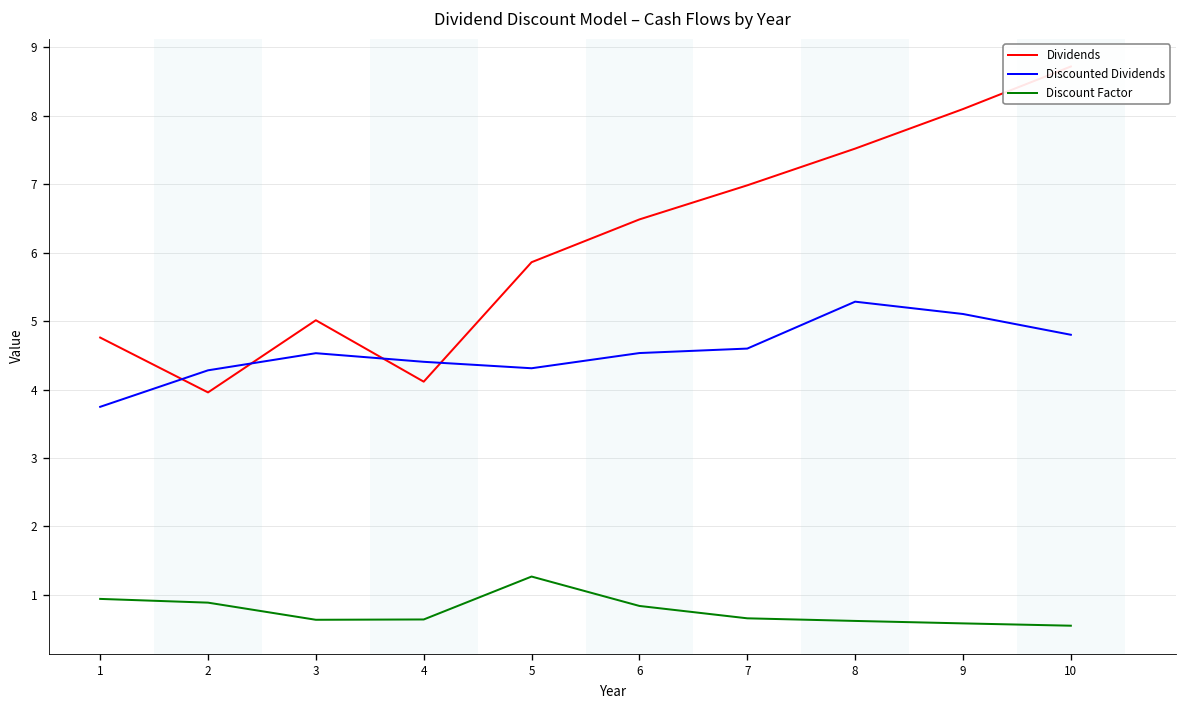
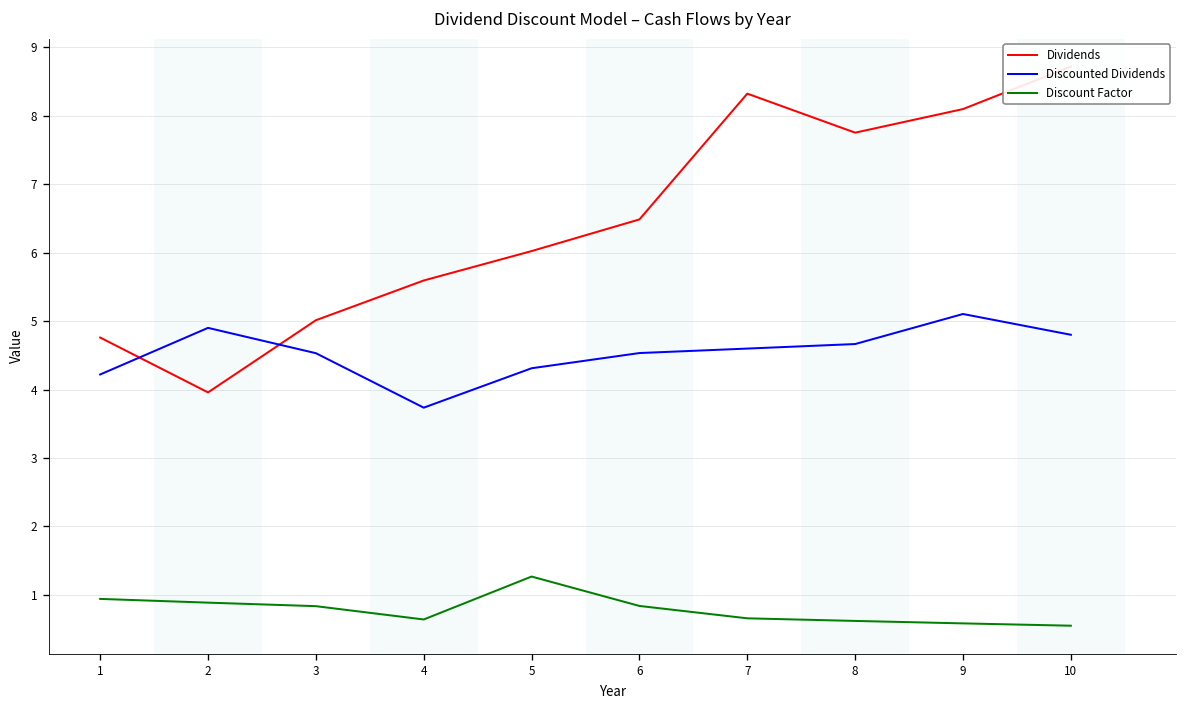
Discounted Dividends, 1: 3.7 -> 4.2
Discounted Dividends, 2: 4.3 -> 4.9
Discount Factor, 3: 0.6 -> 0.8
Dividends, 4: 4.1 -> 5.6
Discounted Dividends, 4: 4.4 -> 3.7
Dividends, 5: 5.9 -> 6.0
Dividends, 7: 7.0 -> 8.3
Dividends, 8: 7.5 -> 7.8
Discounted Dividends, 8: 5.3 -> 4.7
